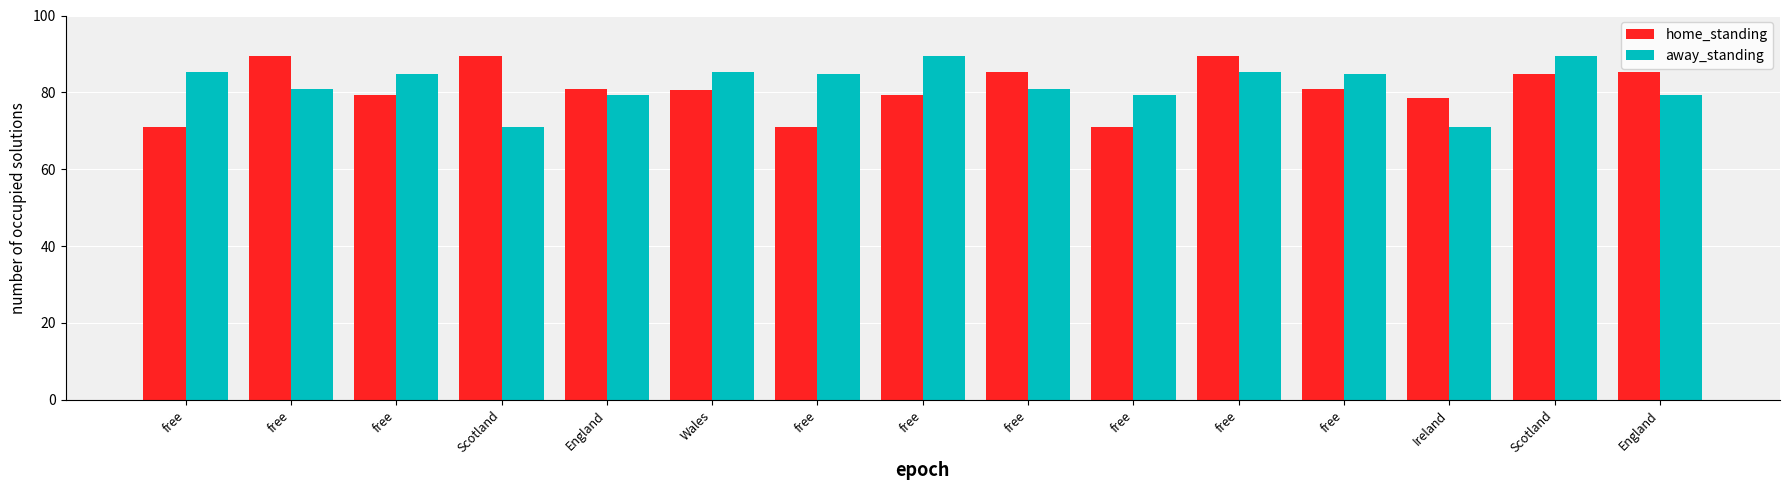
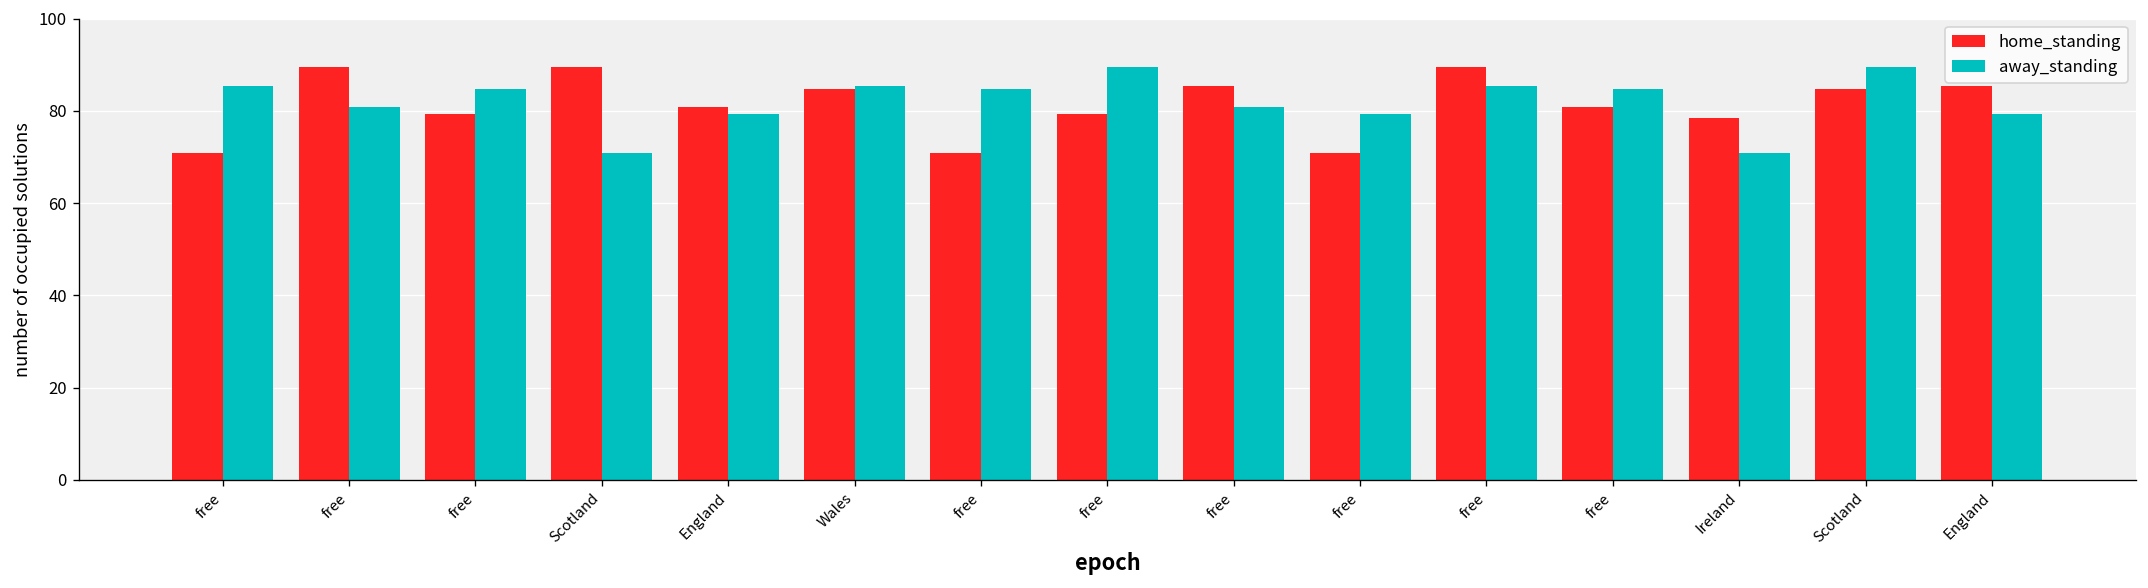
home_standing, Wales: 81 -> 85
